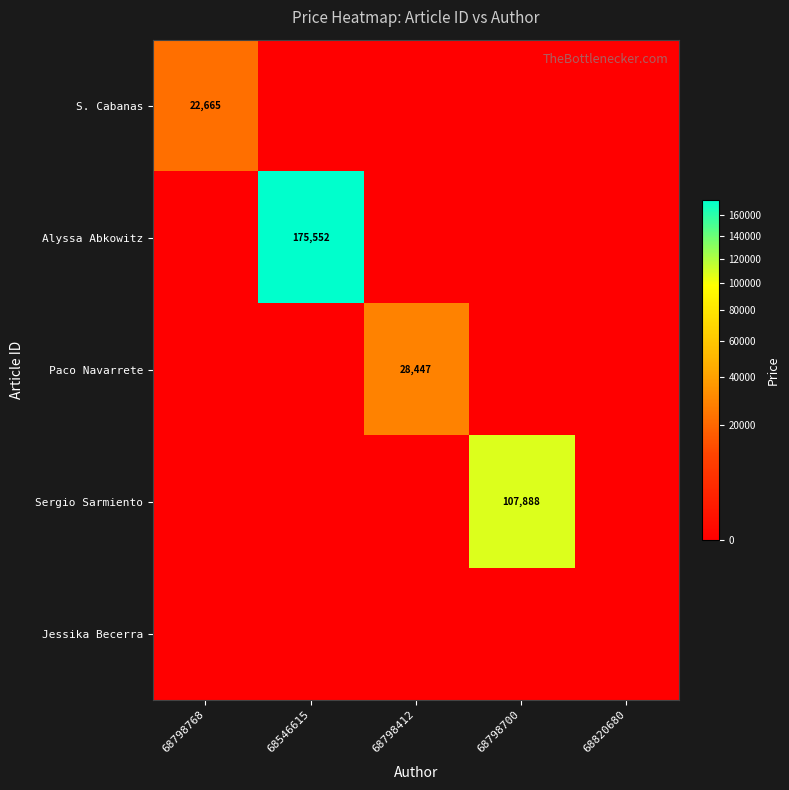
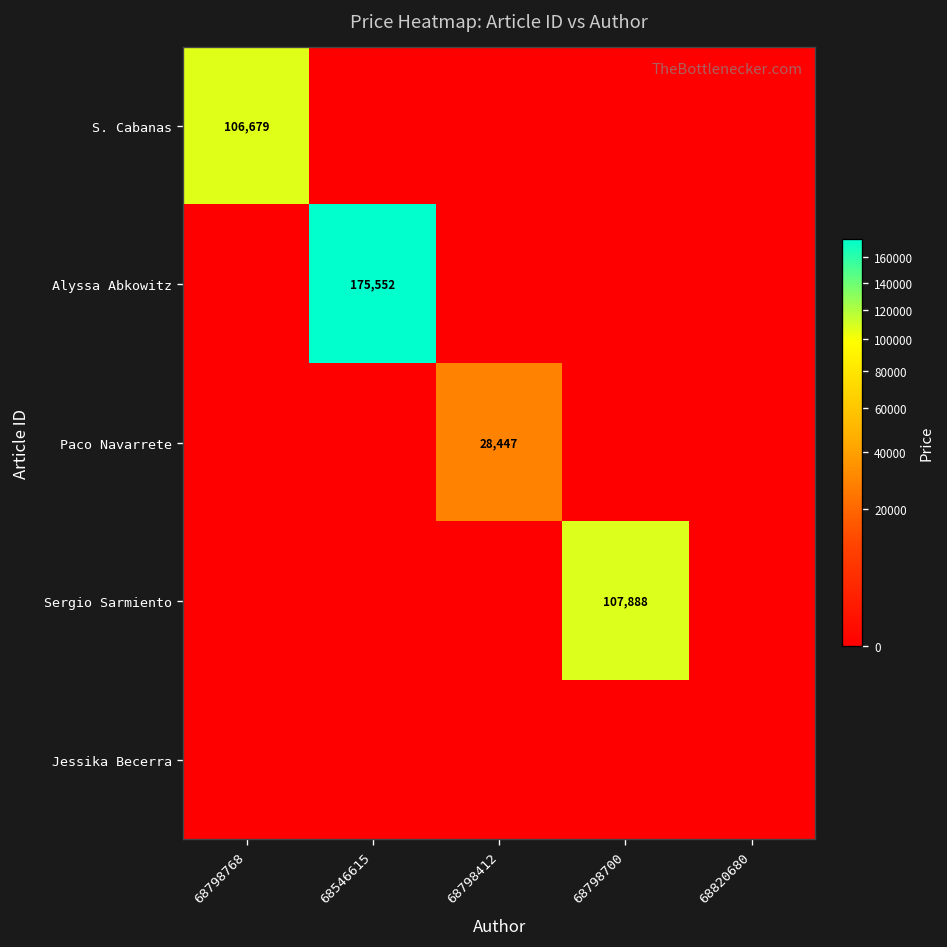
S. Cabanas, 68798768: 22,665 -> 106,679
